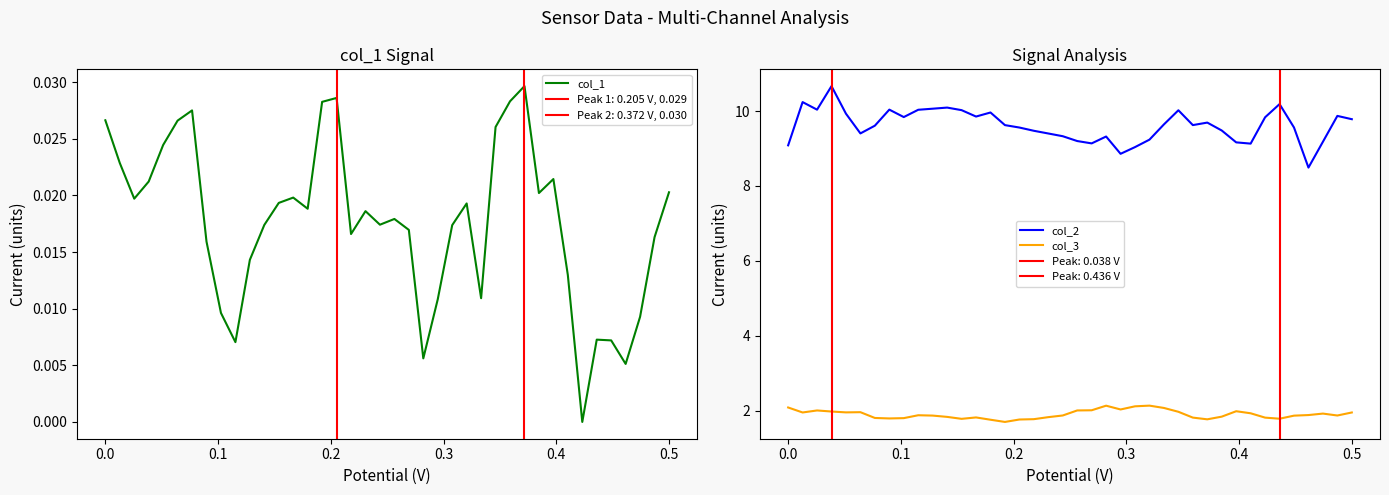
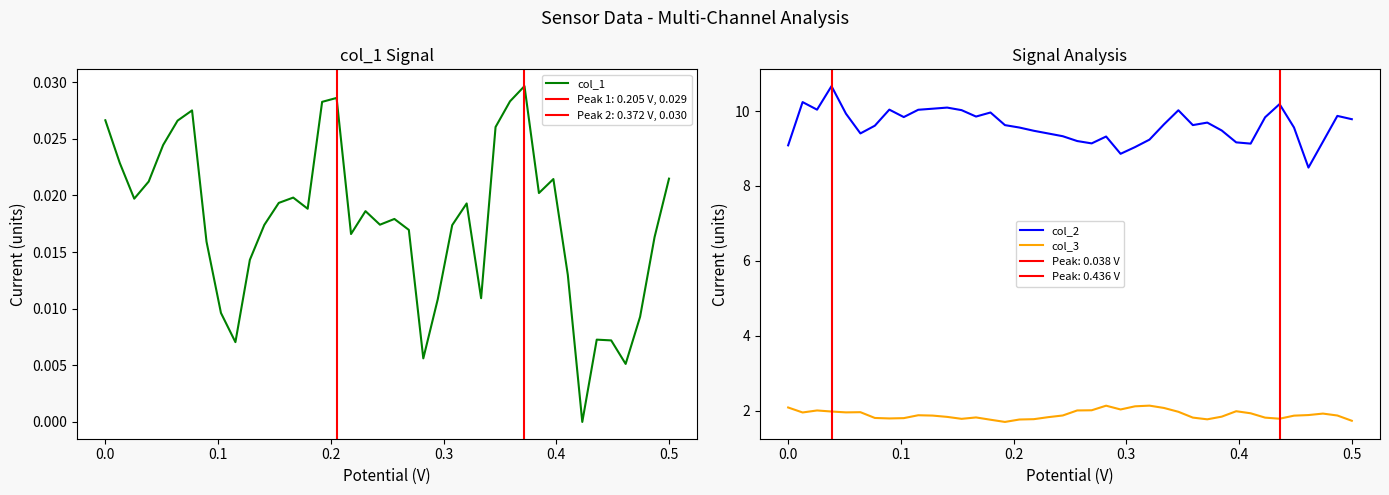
col_1 Signal, 0.5: 0.0203 -> 0.0215
Signal Analysis, col_3, 0.5: 2.0 -> 1.7
